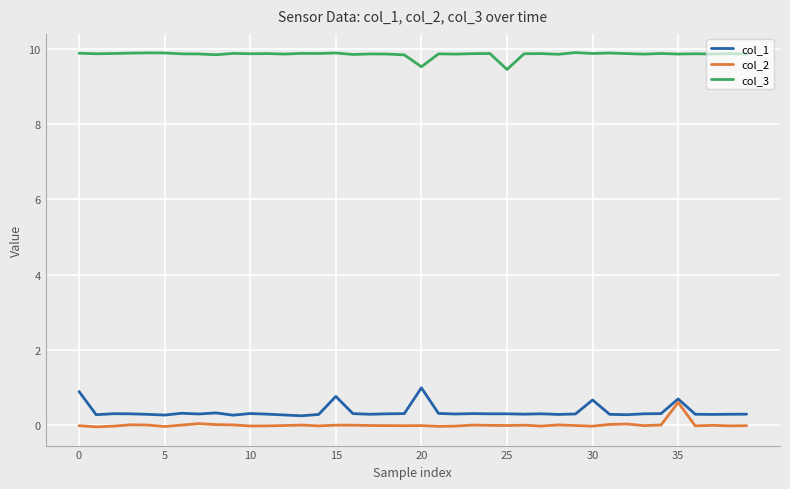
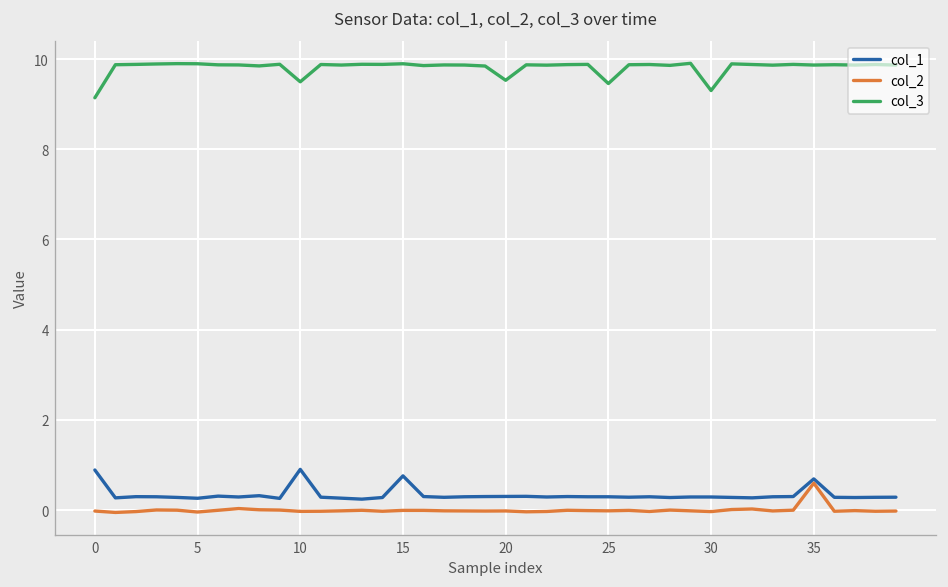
col_3, 0: 9.9 -> 9.1
col_1, 10: 0.3 -> 0.9
col_3, 10: 9.9 -> 9.5
col_1, 20: 1.0 -> 0.3
col_1, 30: 0.7 -> 0.3
col_3, 30: 9.9 -> 9.3
